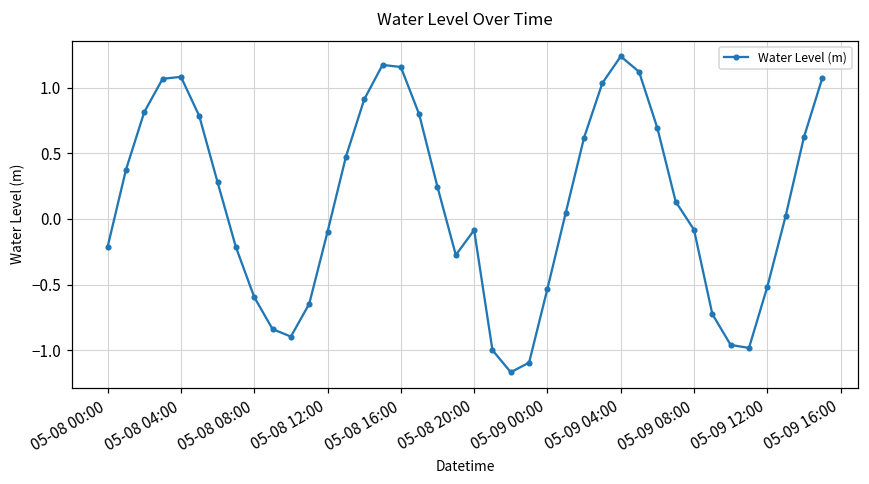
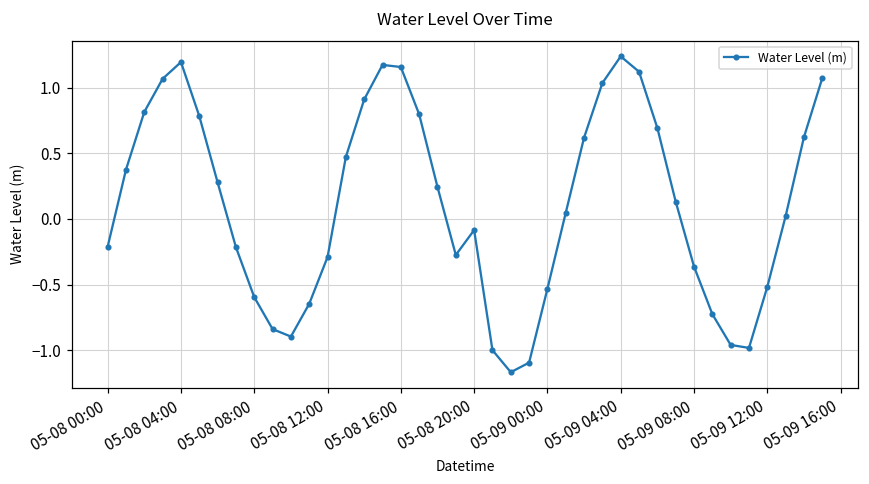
05-08 04:00: 1.08 -> 1.19
05-08 12:00: -0.10 -> -0.29
05-09 08:00: -0.08 -> -0.36
